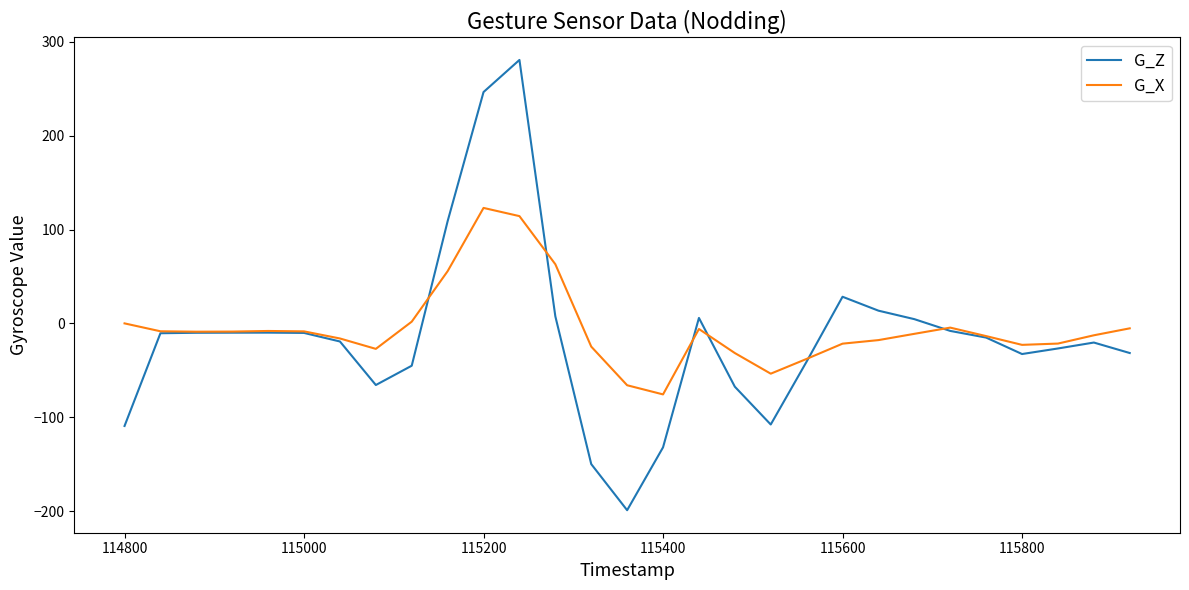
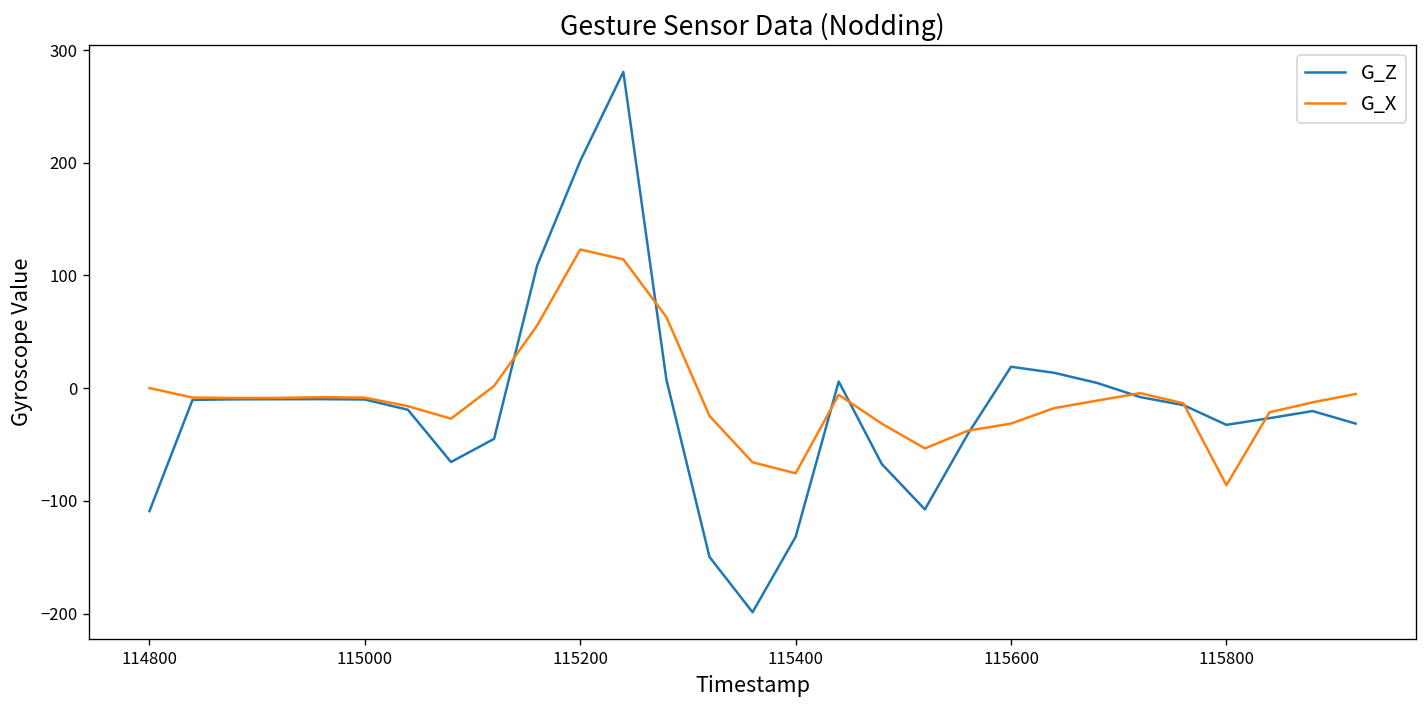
G_Z, 115200: 250 -> 200
G_Z, 115600: 30 -> 20
G_X, 115600: -20 -> -30
G_X, 115800: -20 -> -90
